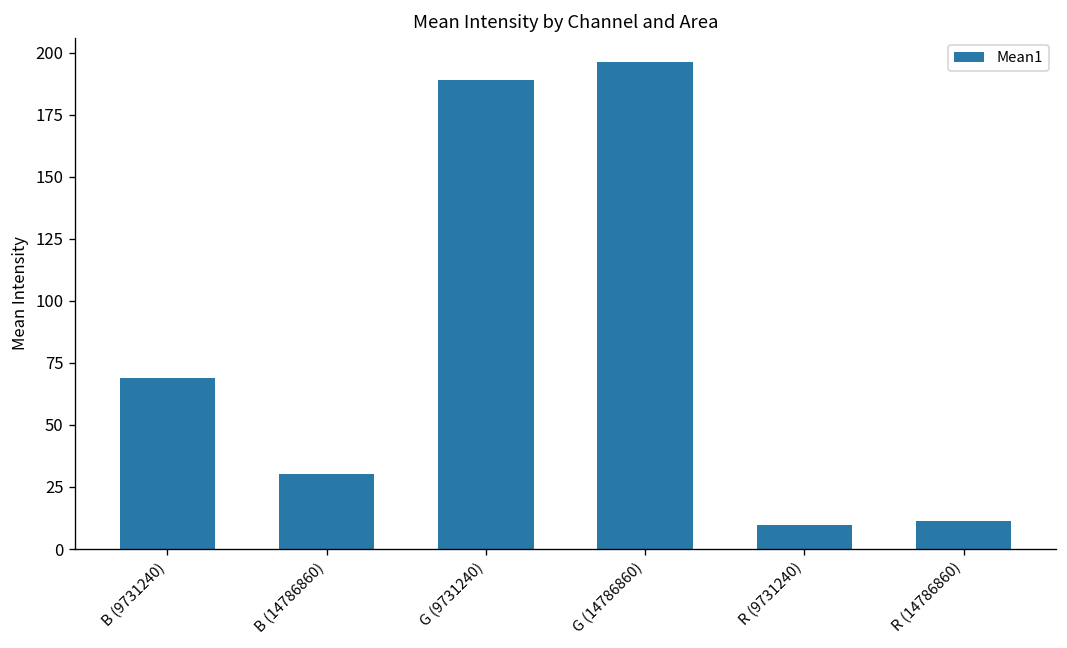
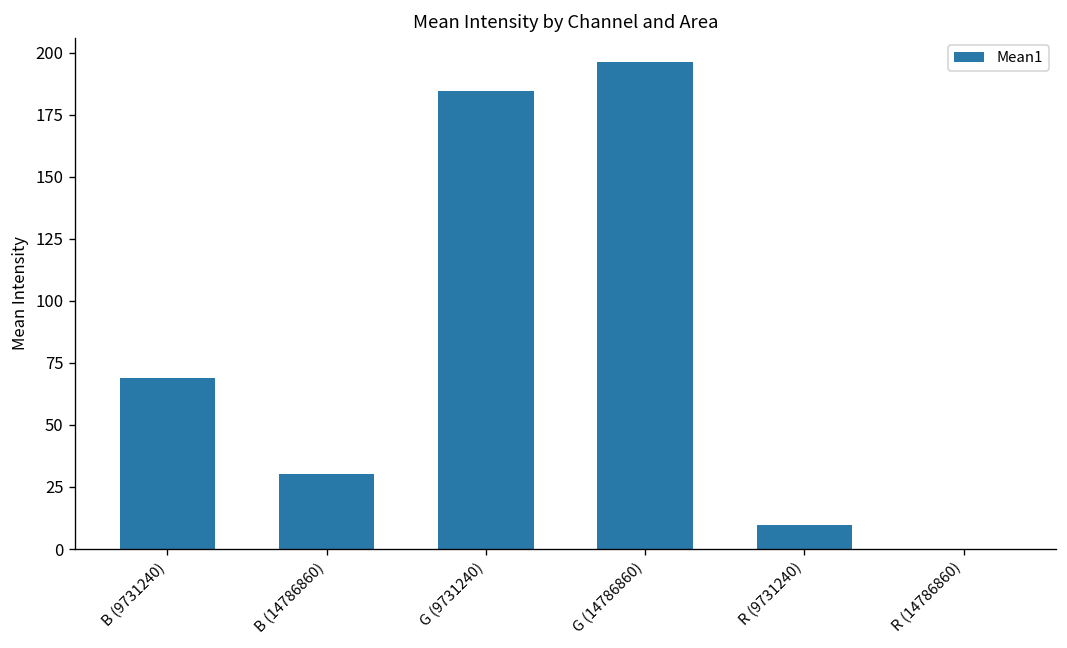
G (9731240): 189 -> 184
R (14786860): 11 -> 0
